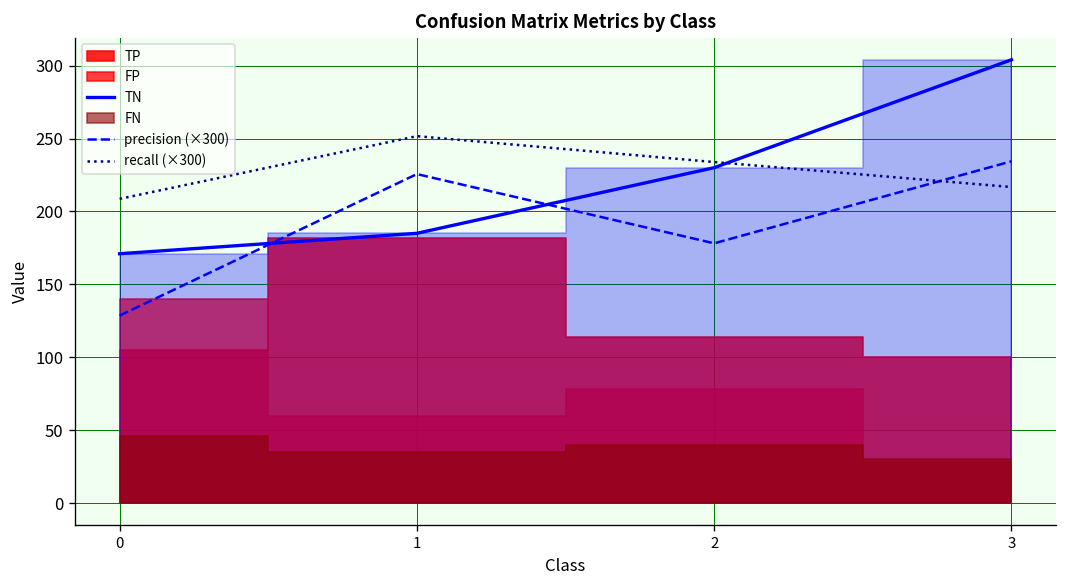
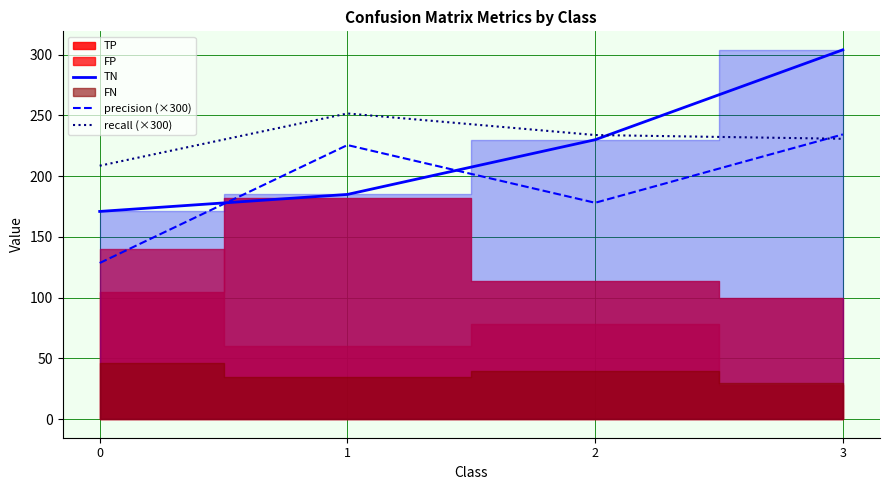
recall (×300), 3: 217 -> 231
